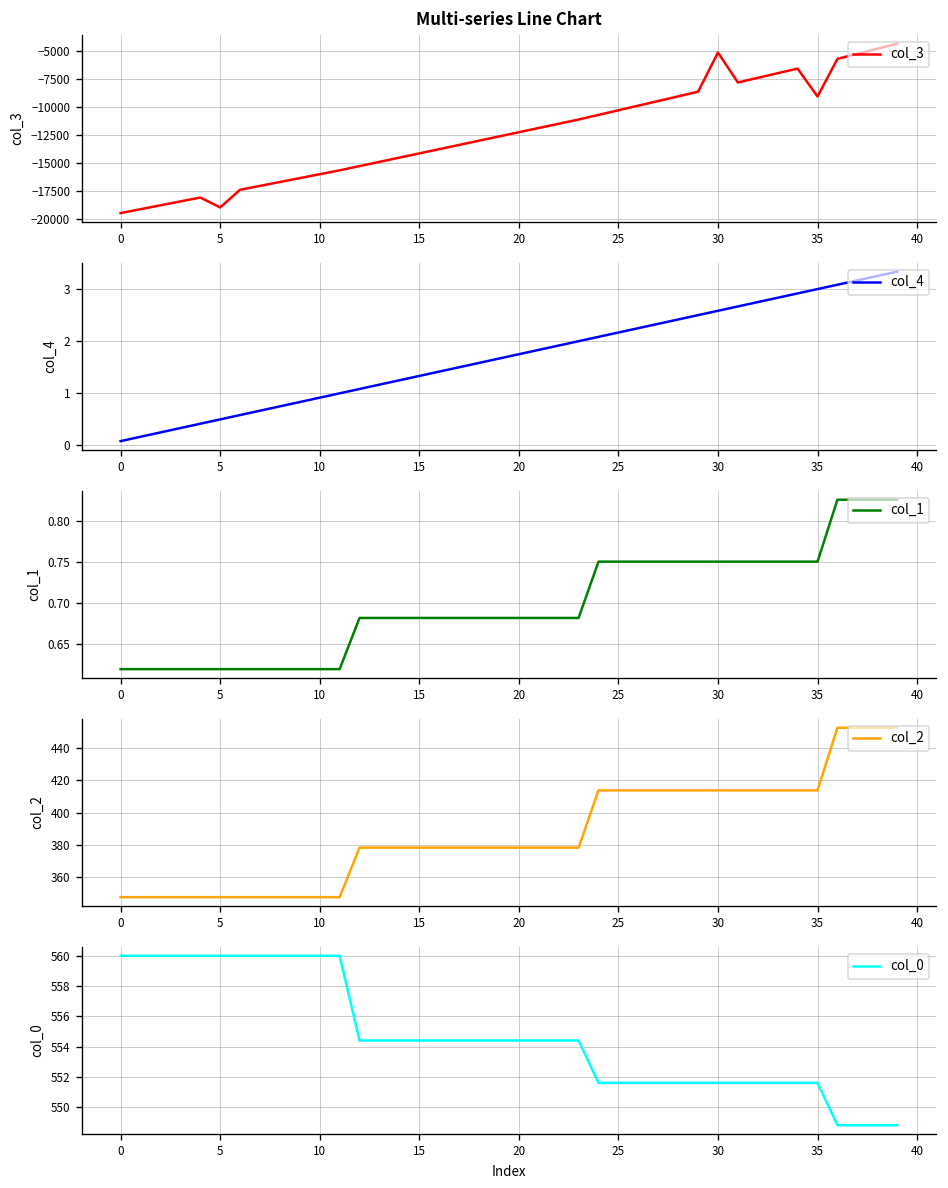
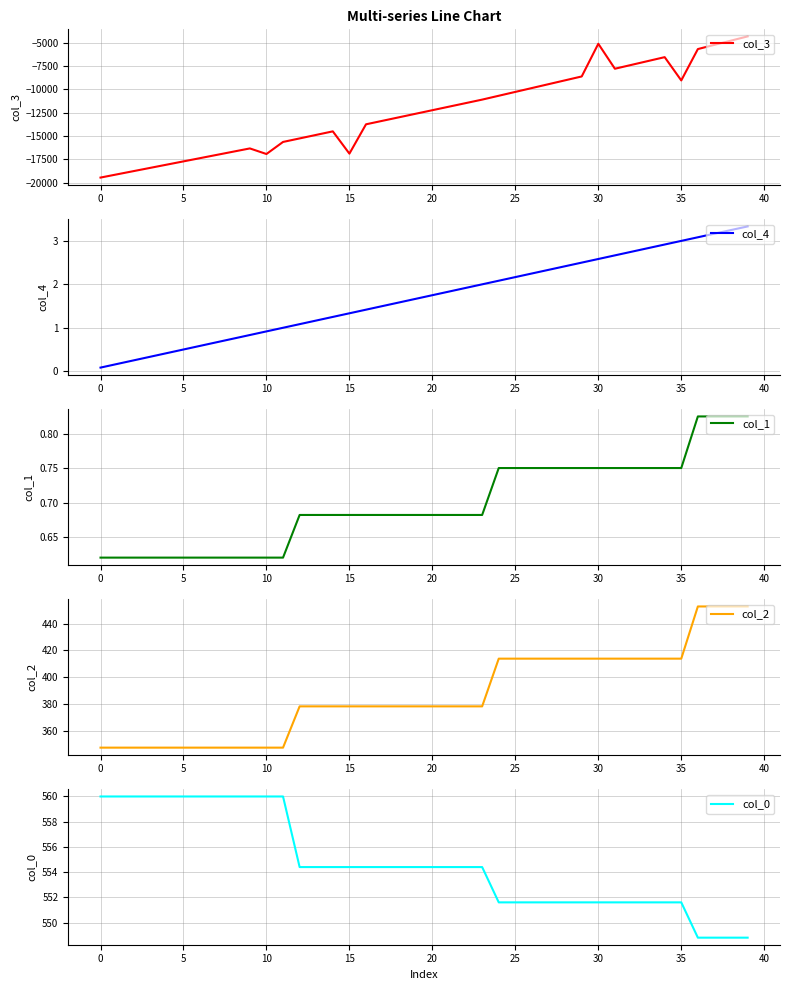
Multi-series Line Chart, 5: -19000 -> -18000
Multi-series Line Chart, 10: -16000 -> -17000
Multi-series Line Chart, 15: -14000 -> -17000
